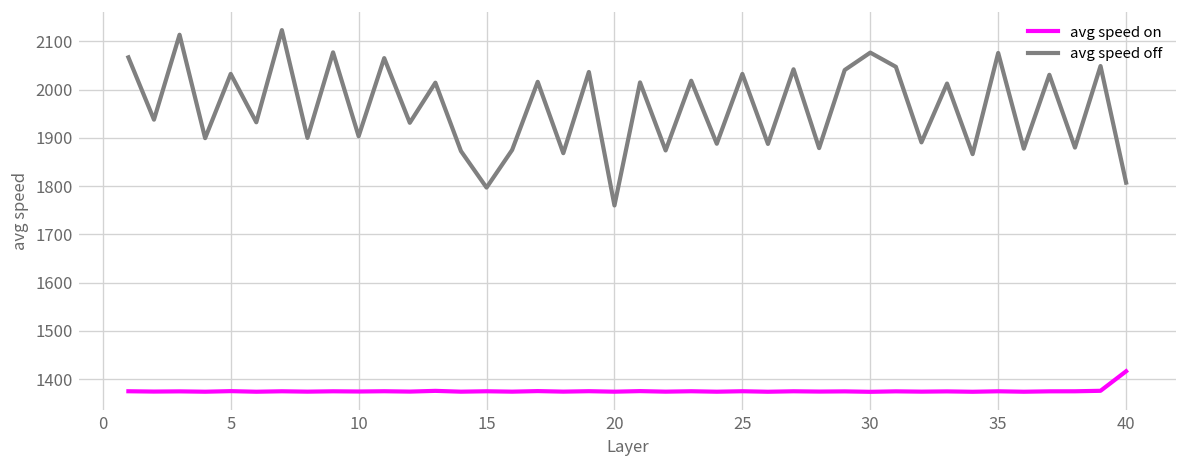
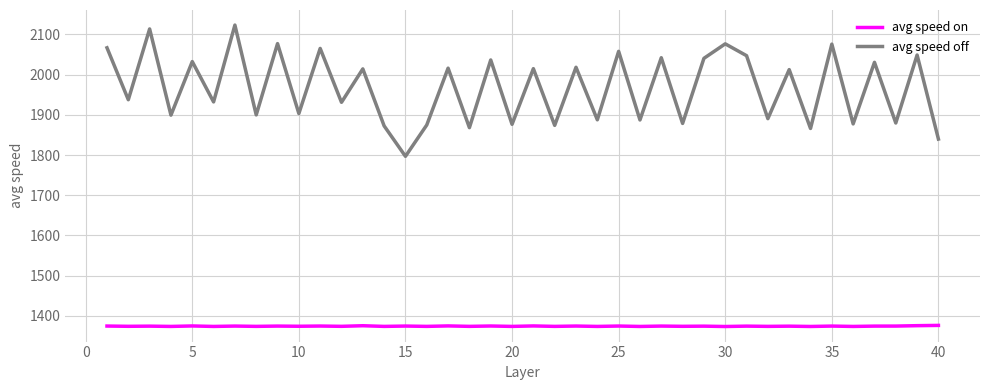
avg speed off, 20: 1760 -> 1880
avg speed off, 25: 2030 -> 2060
avg speed on, 40: 1420 -> 1380
avg speed off, 40: 1810 -> 1840
